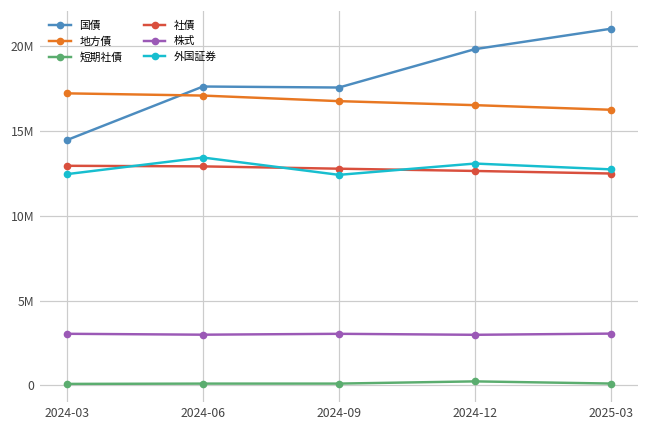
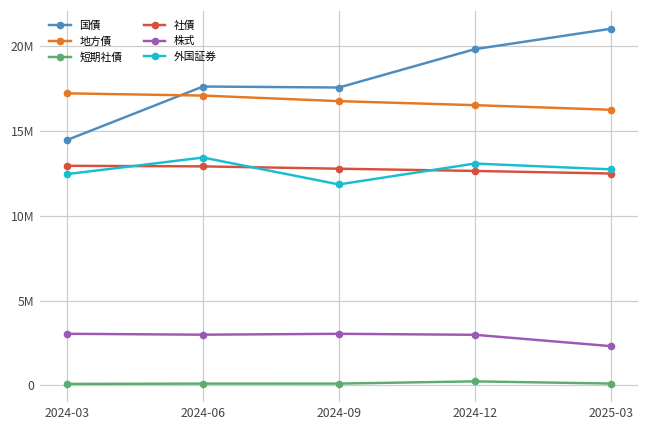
外国証券, 2024-09: 12400000 -> 11900000
株式, 2025-03: 3100000 -> 2300000
